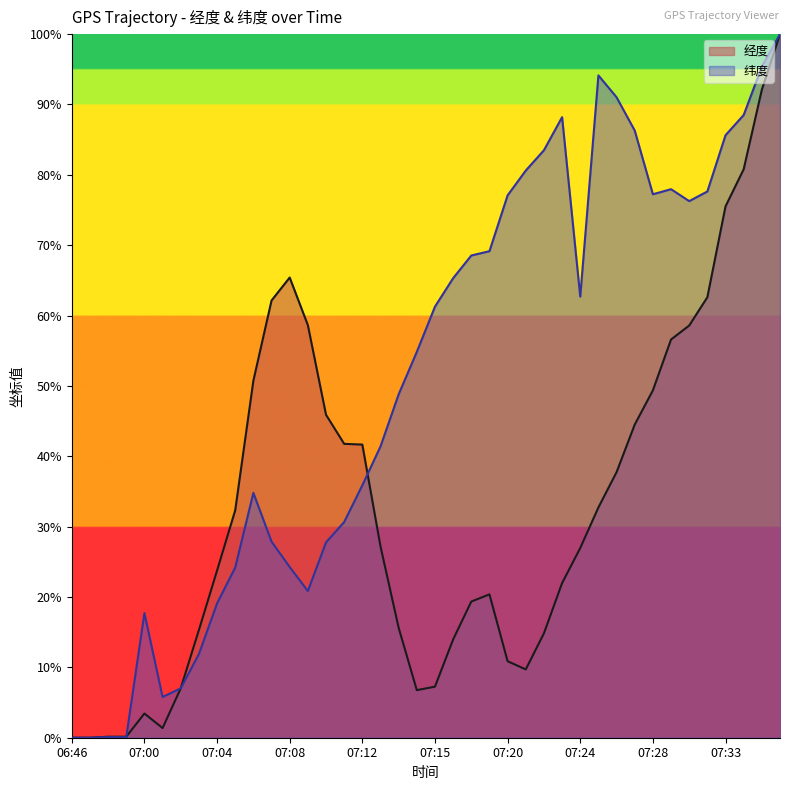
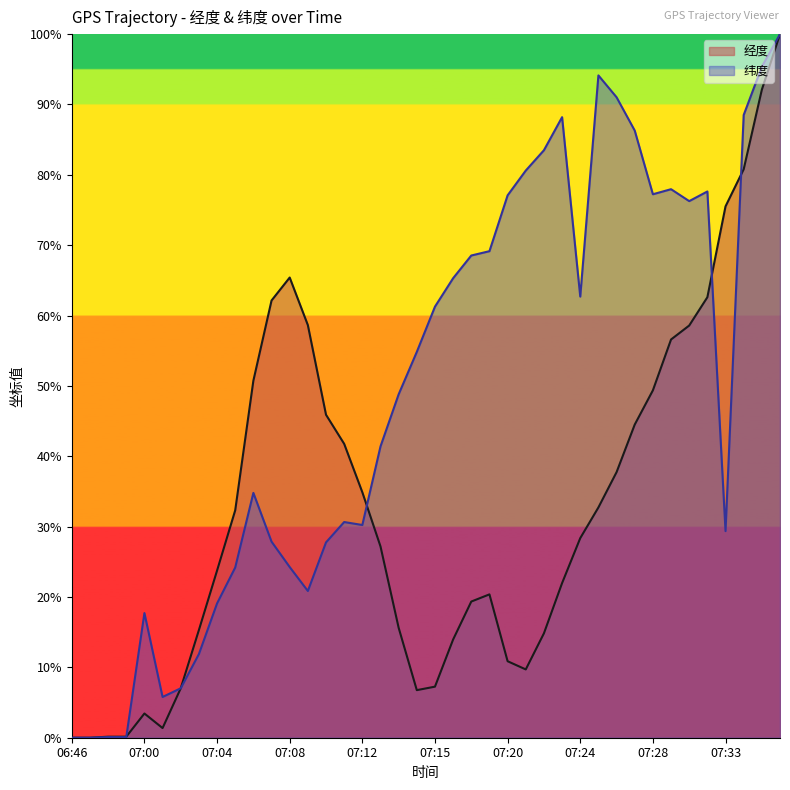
经度, 07:12: 42% -> 35%
纬度, 07:12: 36% -> 30%
经度, 07:24: 27% -> 28%
纬度, 07:33: 86% -> 29%
